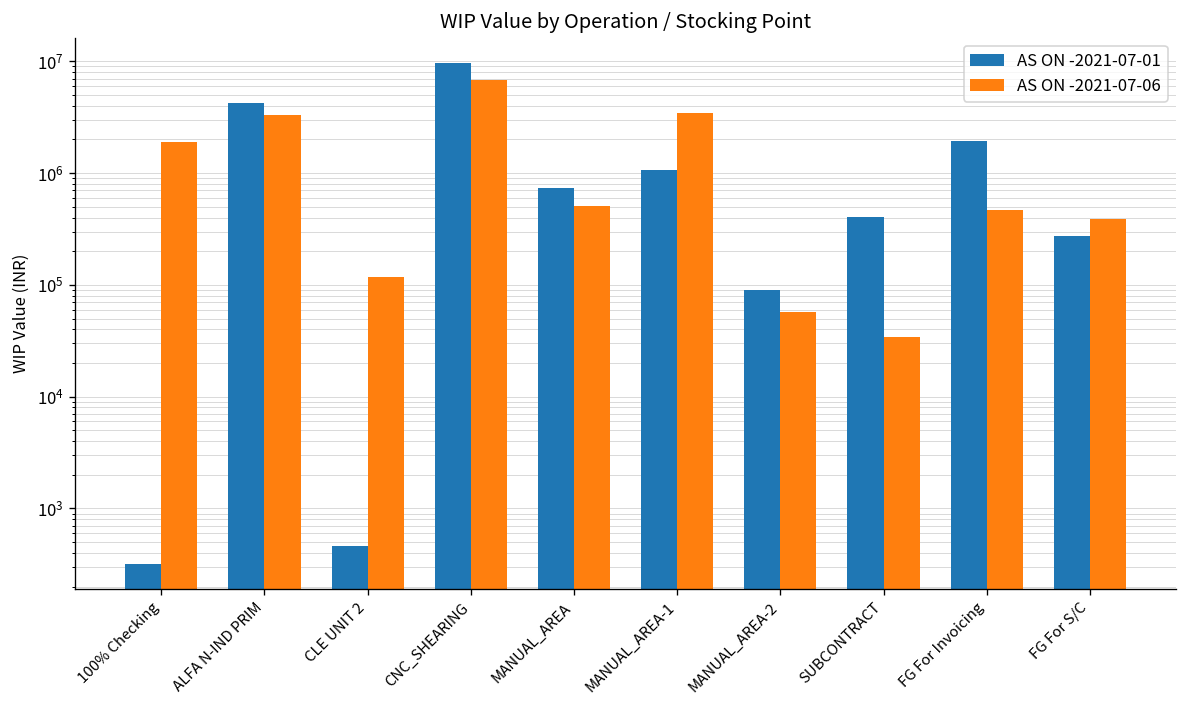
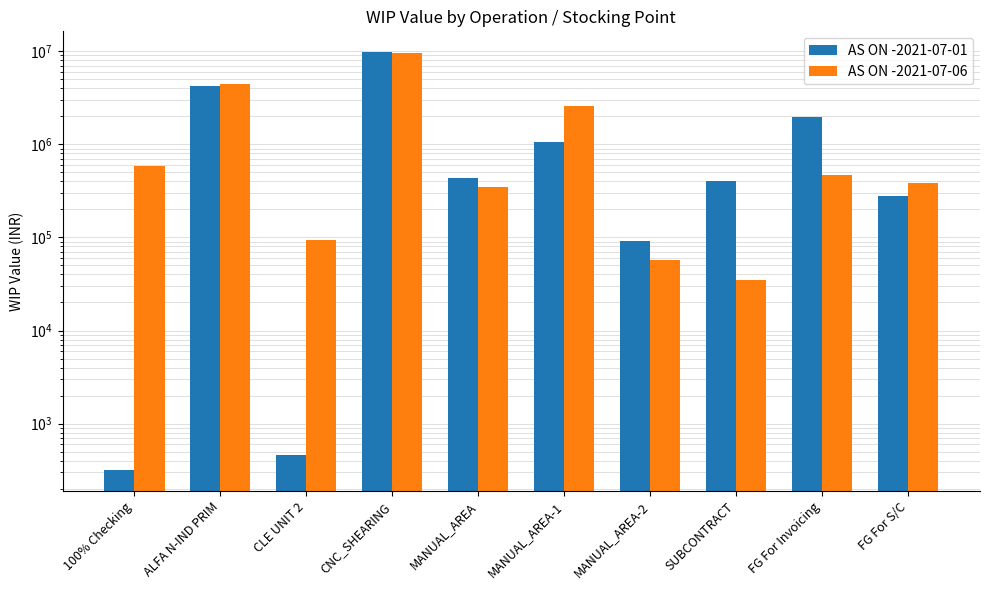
AS ON -2021-07-06, 100% Checking: 1900000 -> 600000
AS ON -2021-07-06, ALFA N-IND PRIM: 3300000 -> 4000000
AS ON -2021-07-06, CLE UNIT 2: 120000 -> 90000
AS ON -2021-07-06, CNC_SHEARING: 7000000 -> 9000000
AS ON -2021-07-01, MANUAL_AREA: 700000 -> 400000
AS ON -2021-07-06, MANUAL_AREA: 500000 -> 350000
AS ON -2021-07-06, MANUAL_AREA-1: 3500000 -> 2600000
